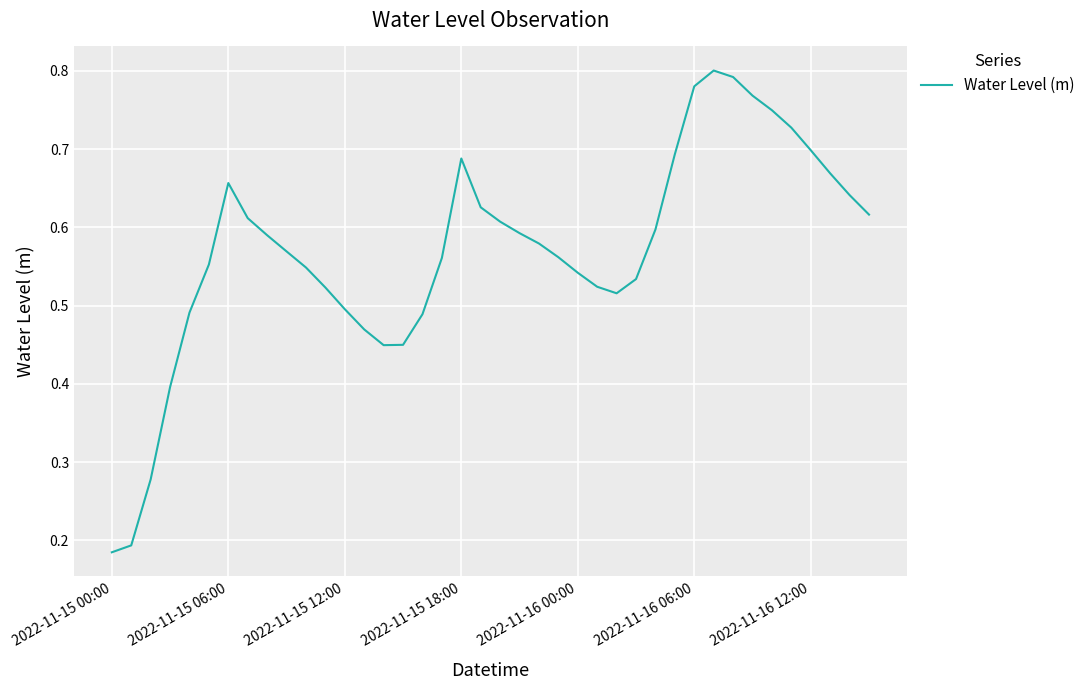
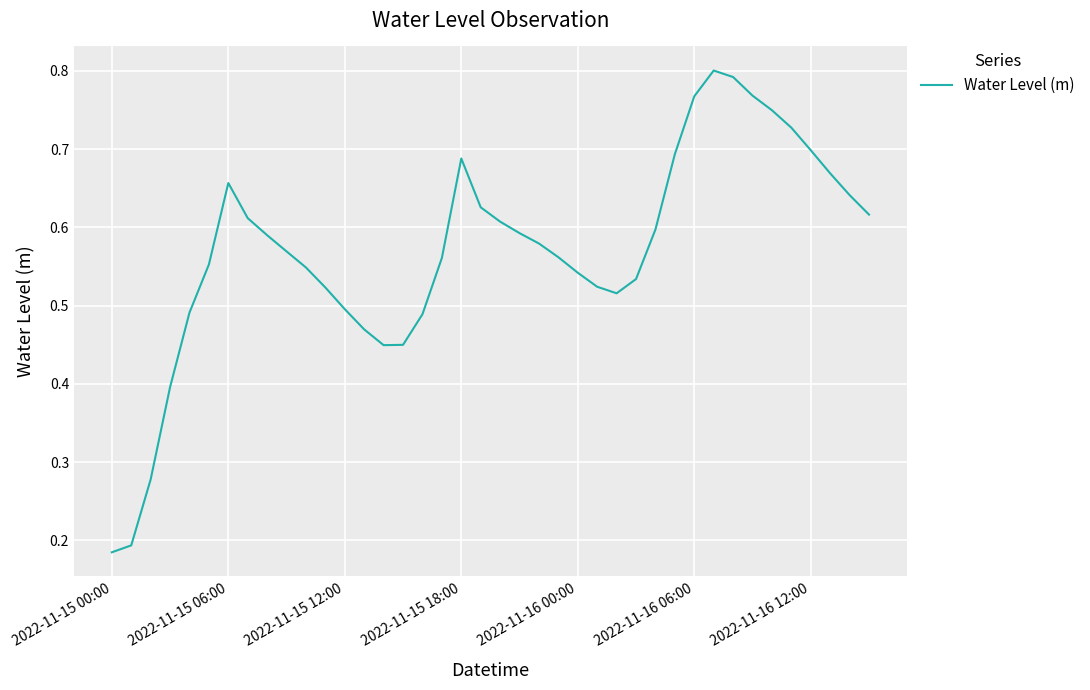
2022-11-16 06:00: 0.78 -> 0.77
